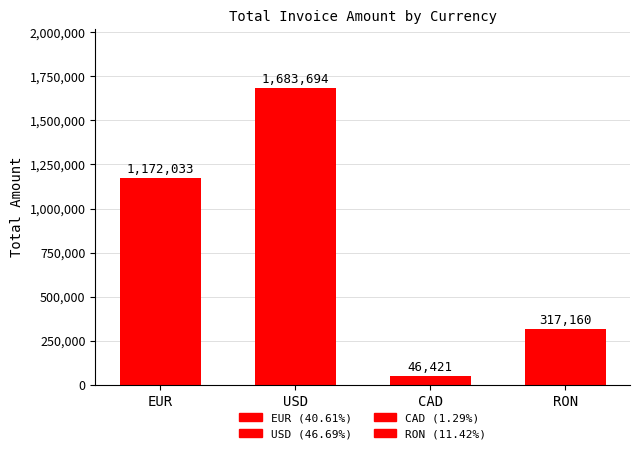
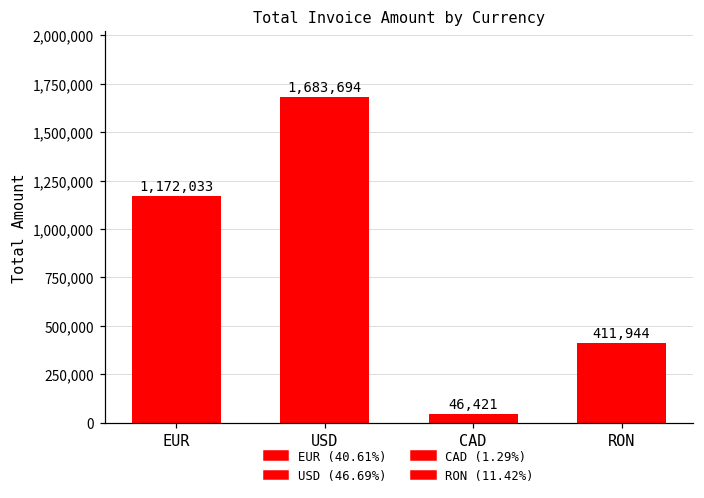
RON: 317,160 -> 411,944
